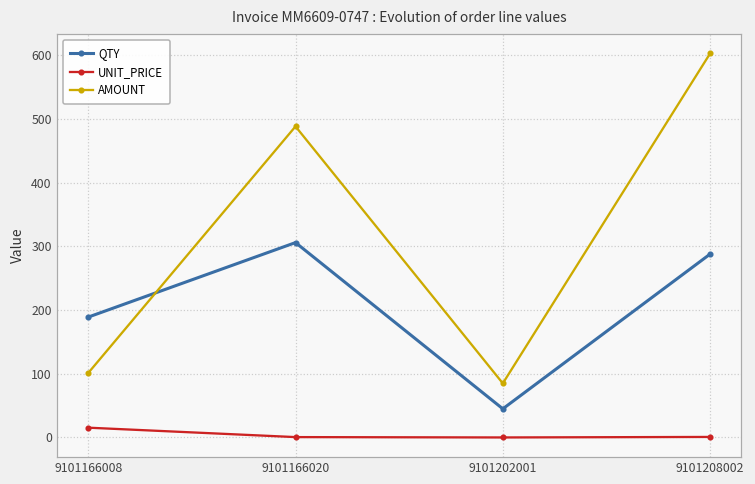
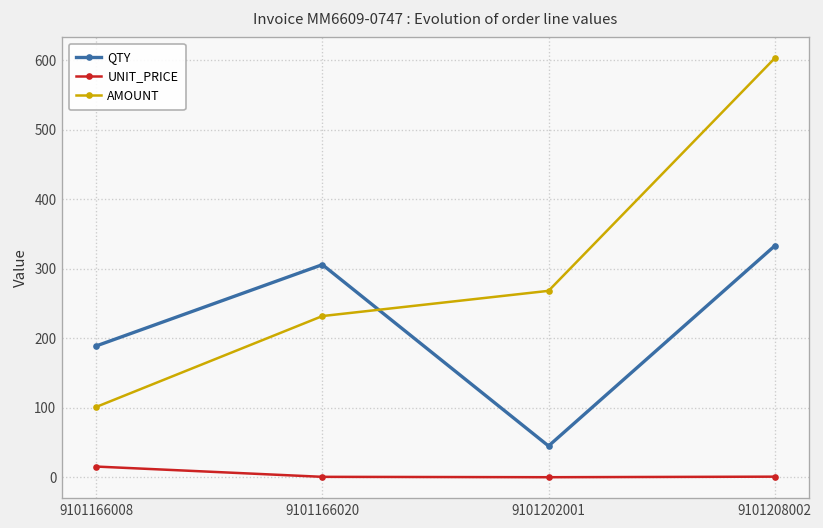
AMOUNT, 9101166020: 490 -> 230
AMOUNT, 9101202001: 90 -> 270
QTY, 9101208002: 290 -> 330
